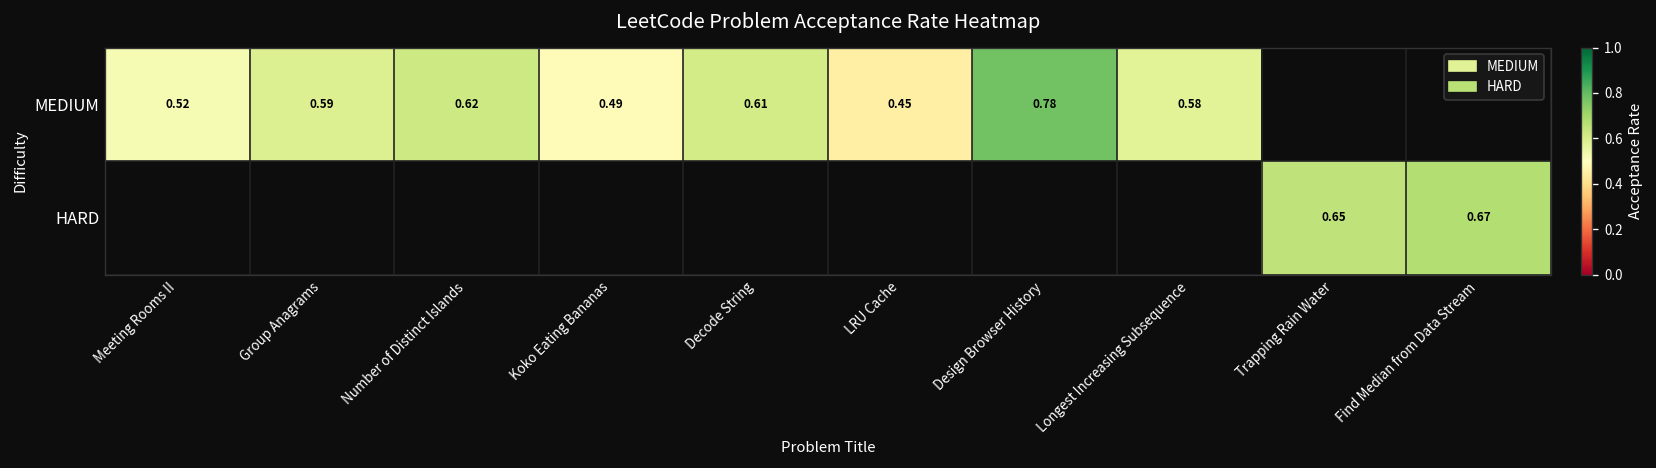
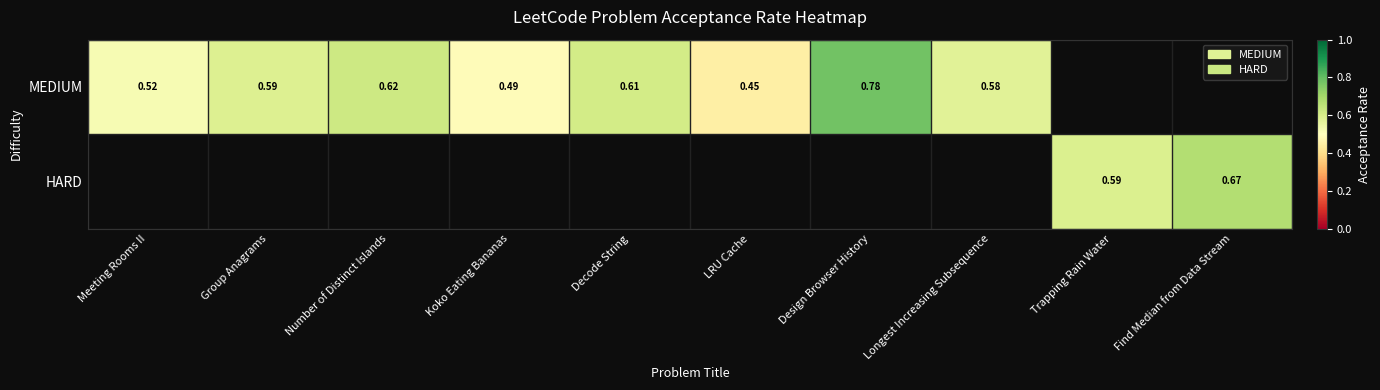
HARD, Trapping Rain Water: 0.65 -> 0.59
